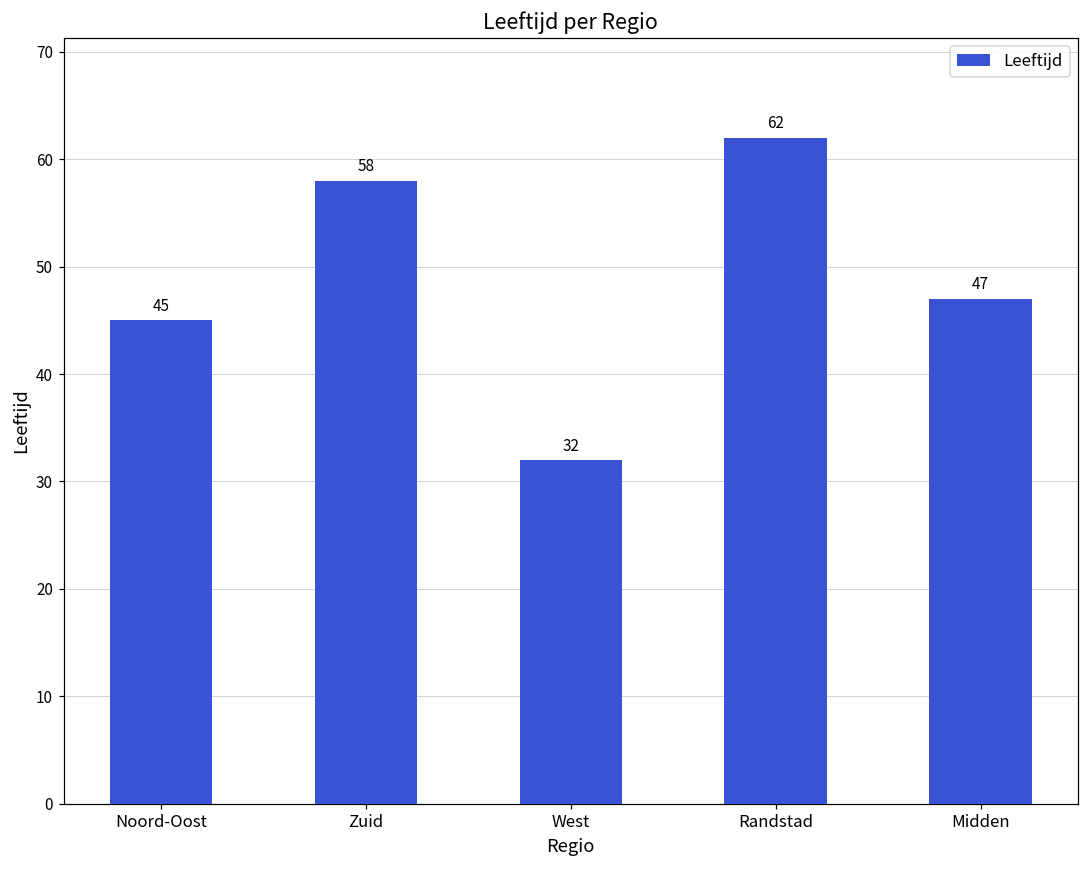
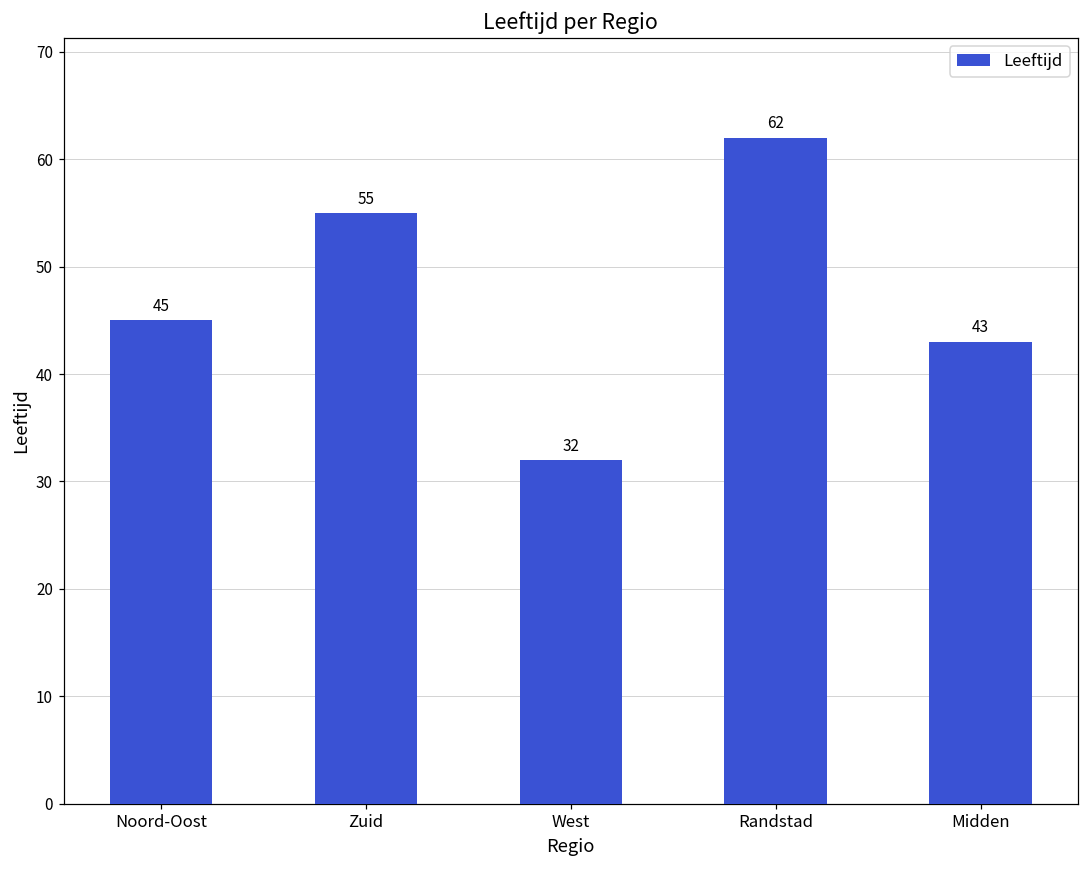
Zuid: 58 -> 55
Midden: 47 -> 43
